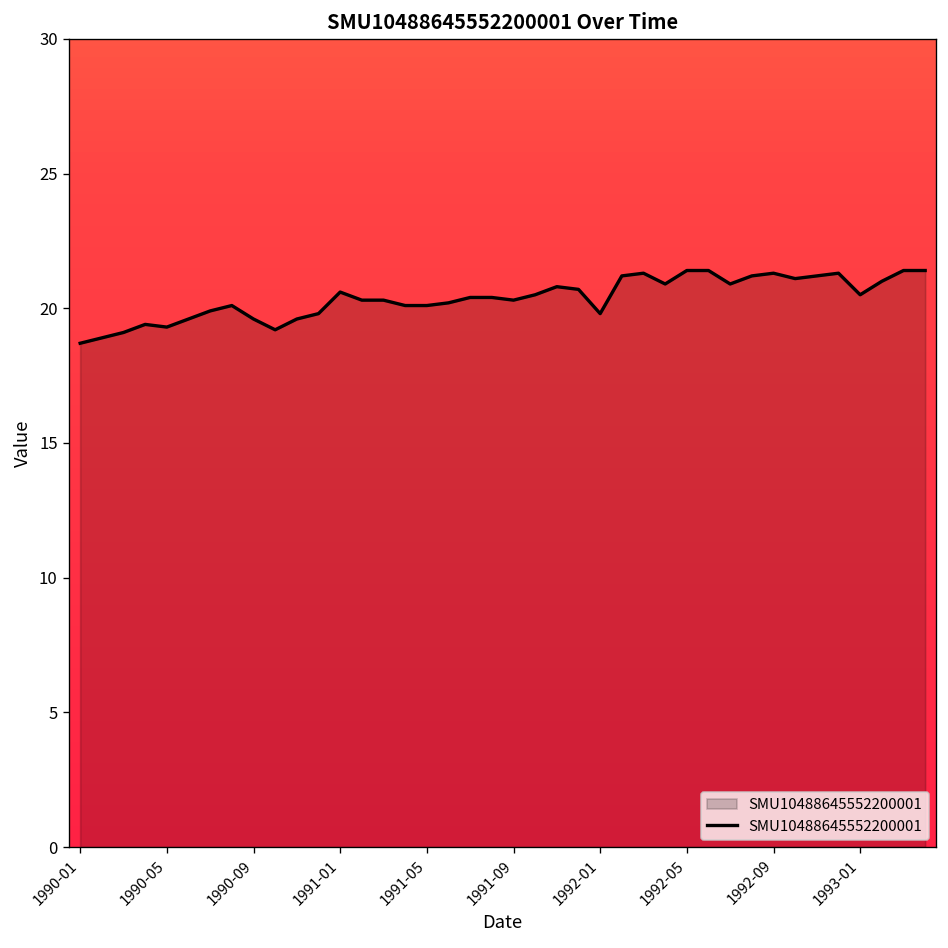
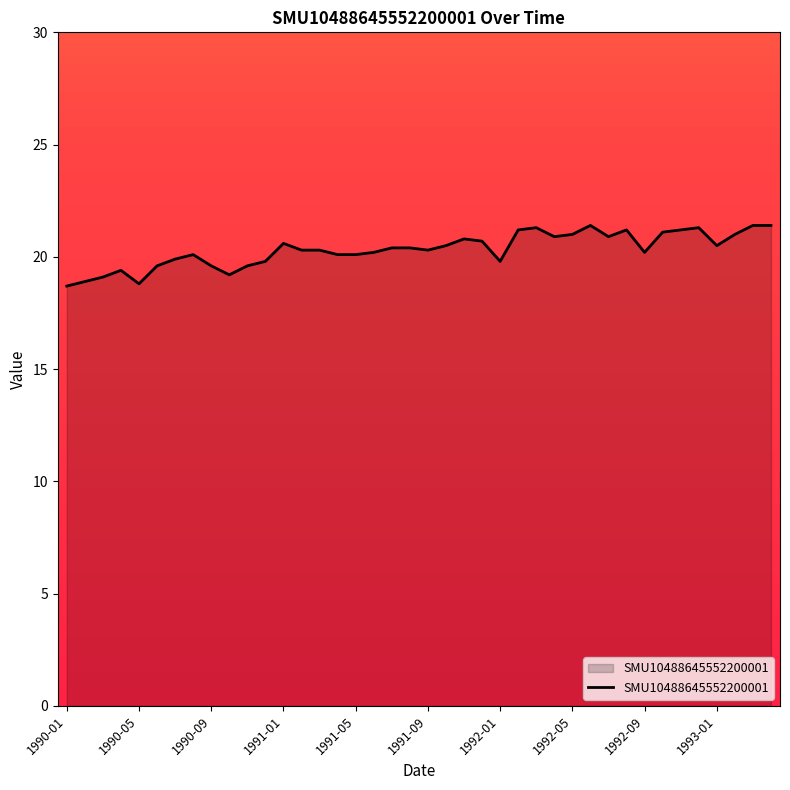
1990-05: 19.3 -> 18.8
1992-05: 21.4 -> 21.0
1992-09: 21.3 -> 20.2
